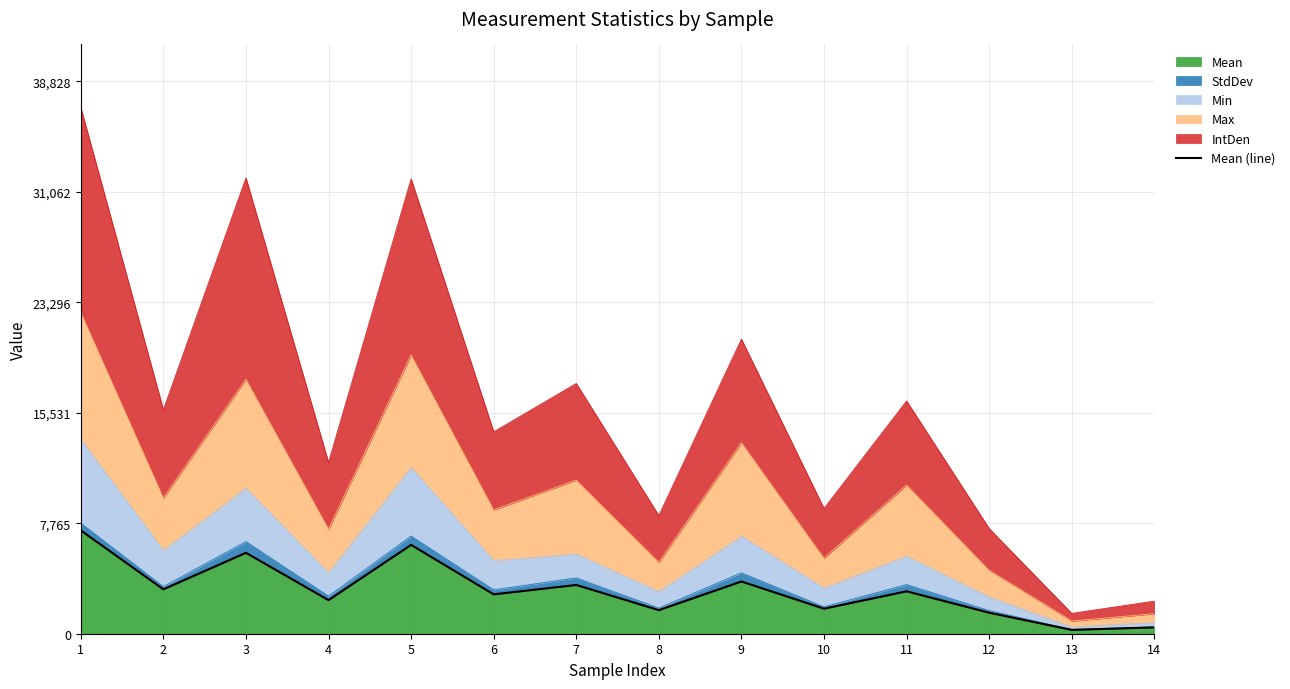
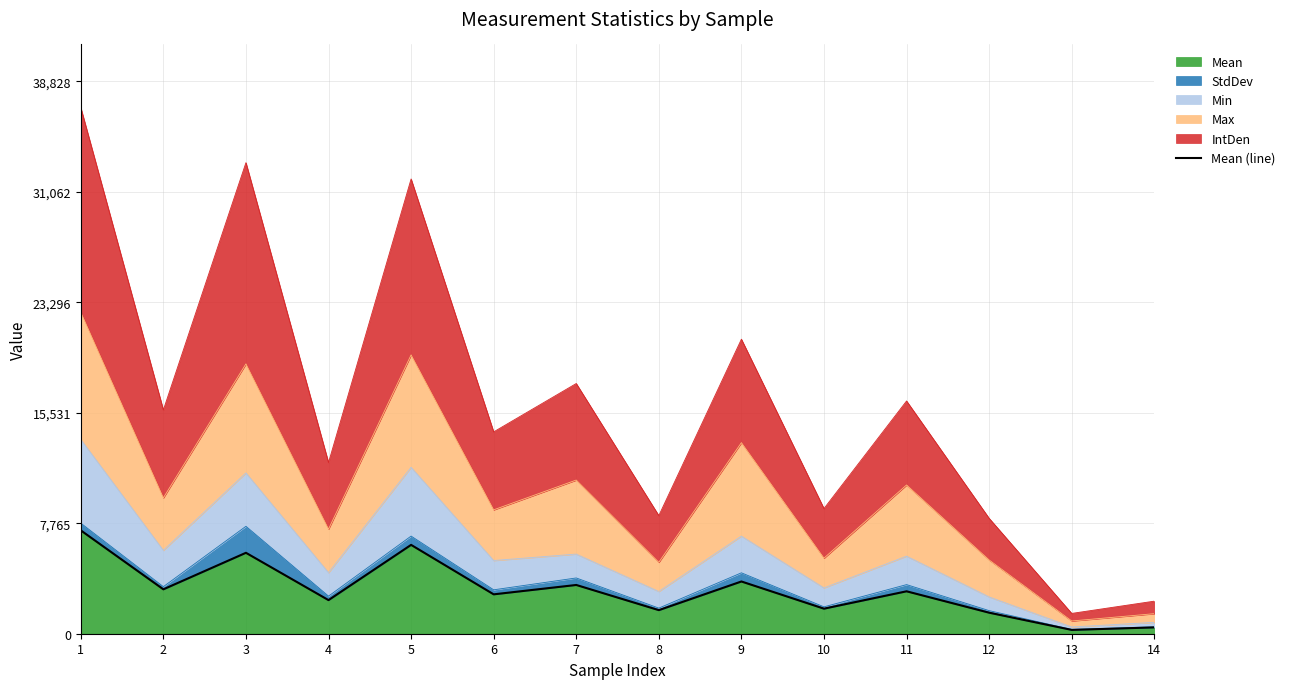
StdDev, 3: 800 -> 1,900
Max, 12: 1,900 -> 2,600
